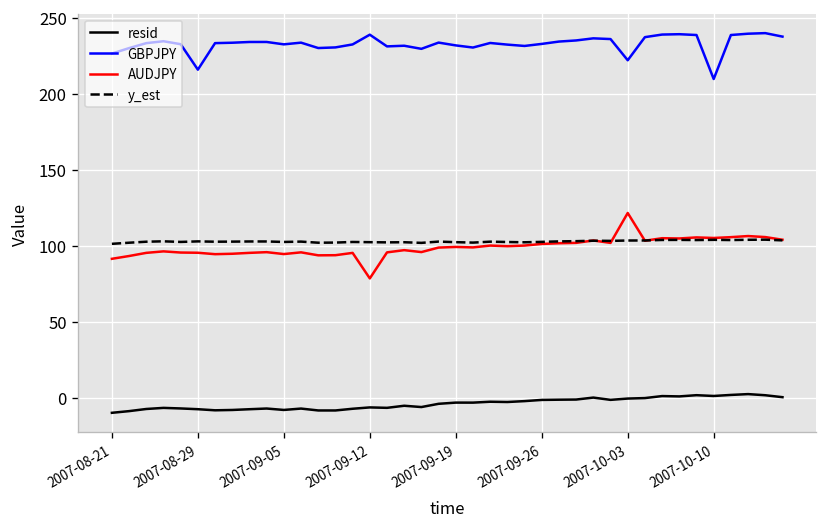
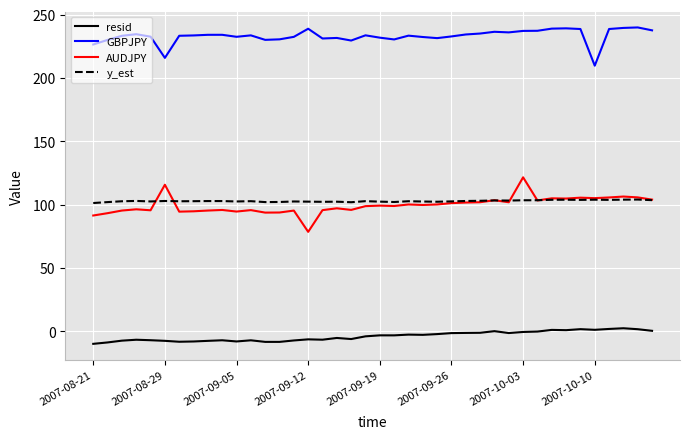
AUDJPY, 2007-08-29: 95 -> 116
GBPJPY, 2007-10-03: 222 -> 237
